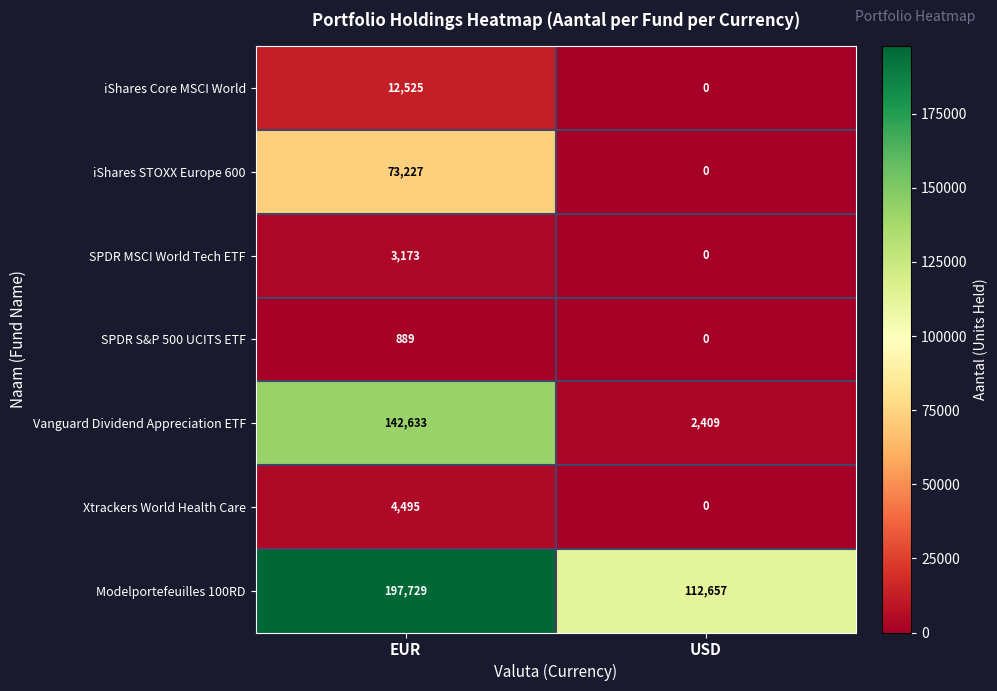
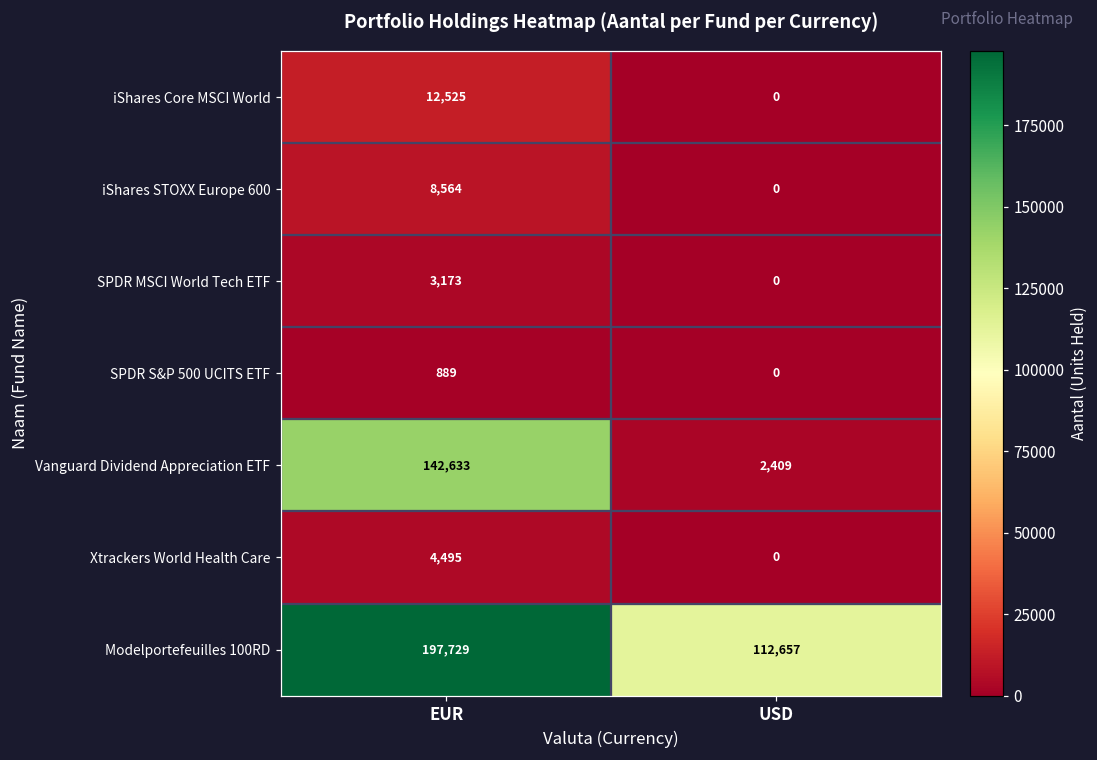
iShares STOXX Europe 600, EUR: 73,227 -> 8,564
